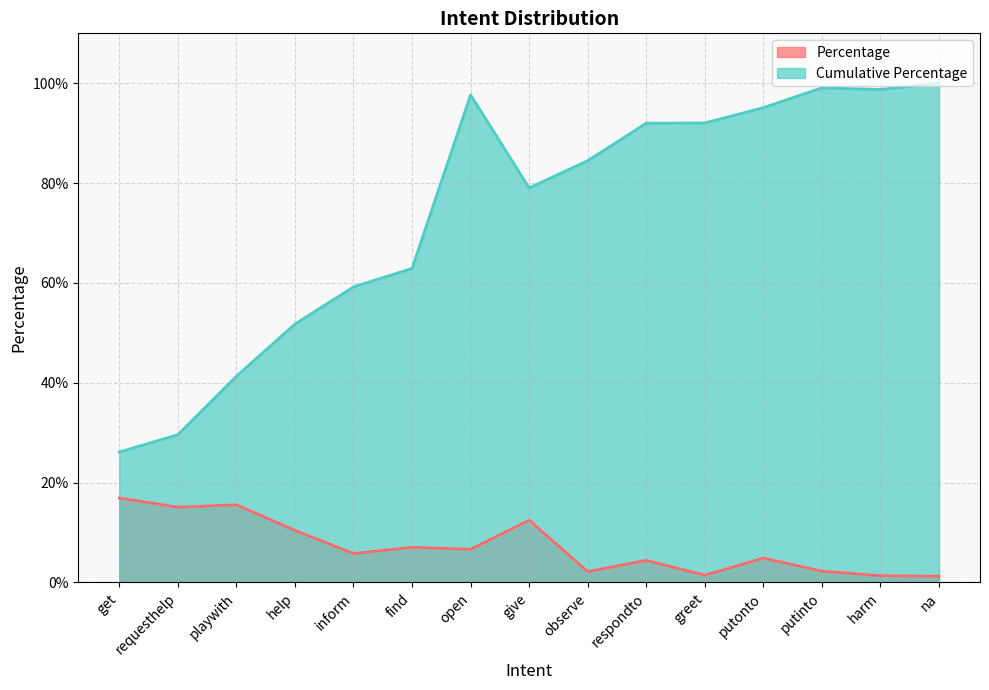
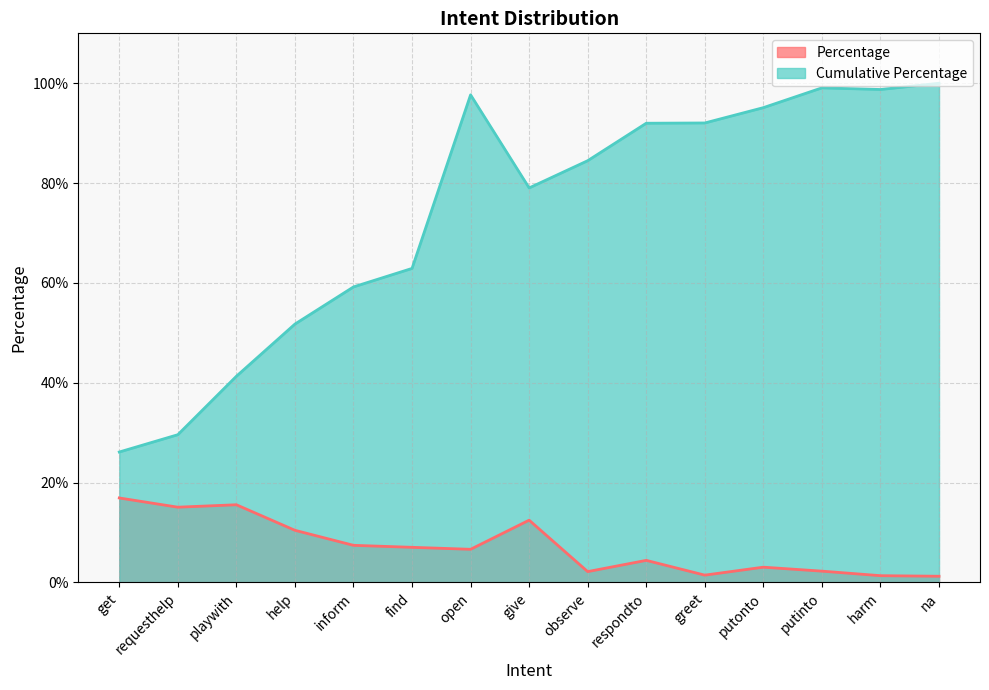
Percentage, inform: 6% -> 7%
Percentage, putonto: 5% -> 3%
